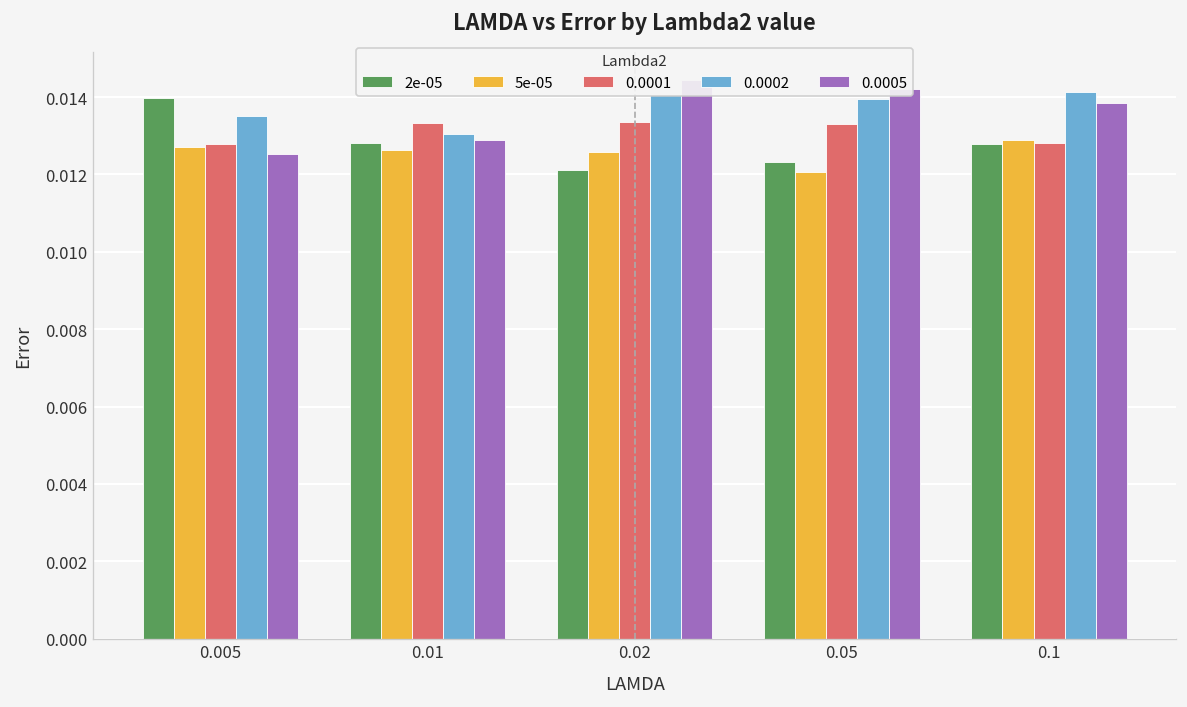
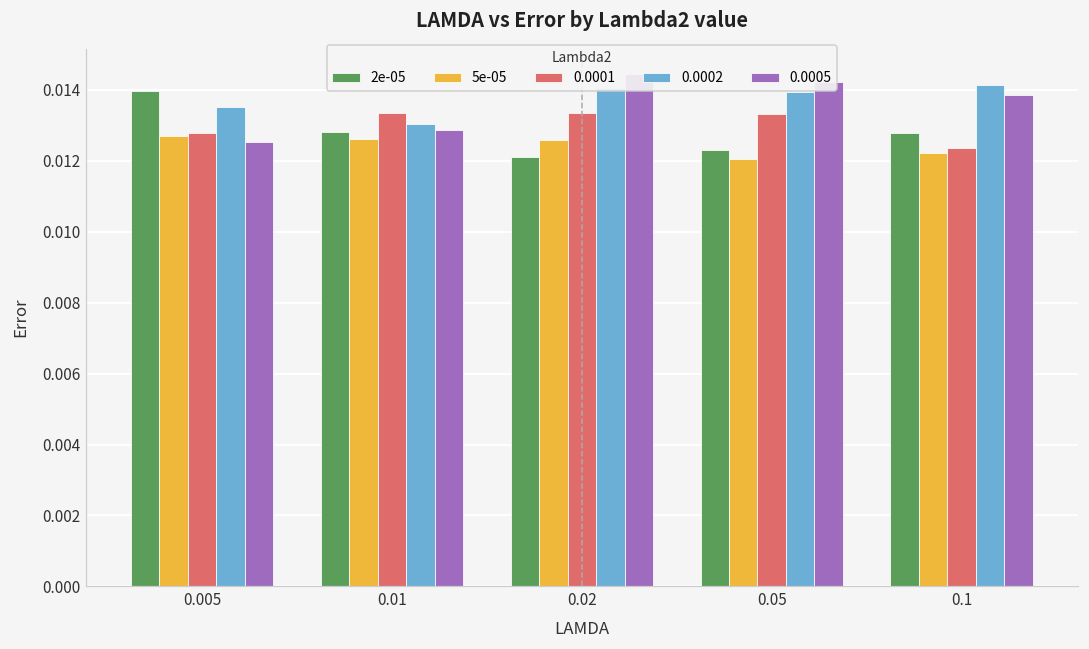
5e-05, 0.1: 0.0129 -> 0.0122
0.0001, 0.1: 0.0128 -> 0.0124
